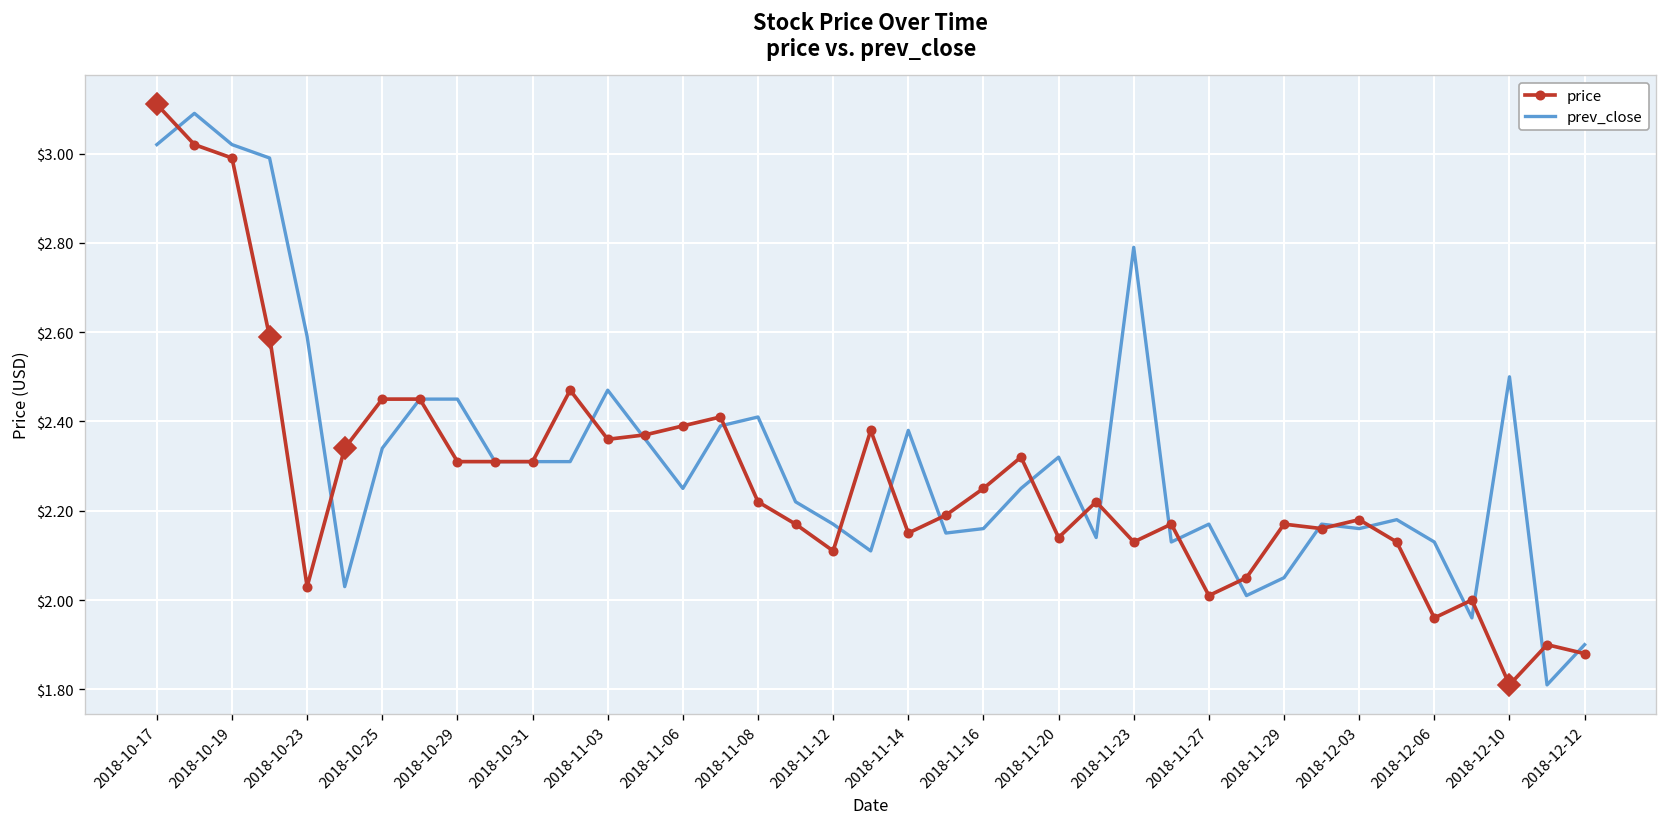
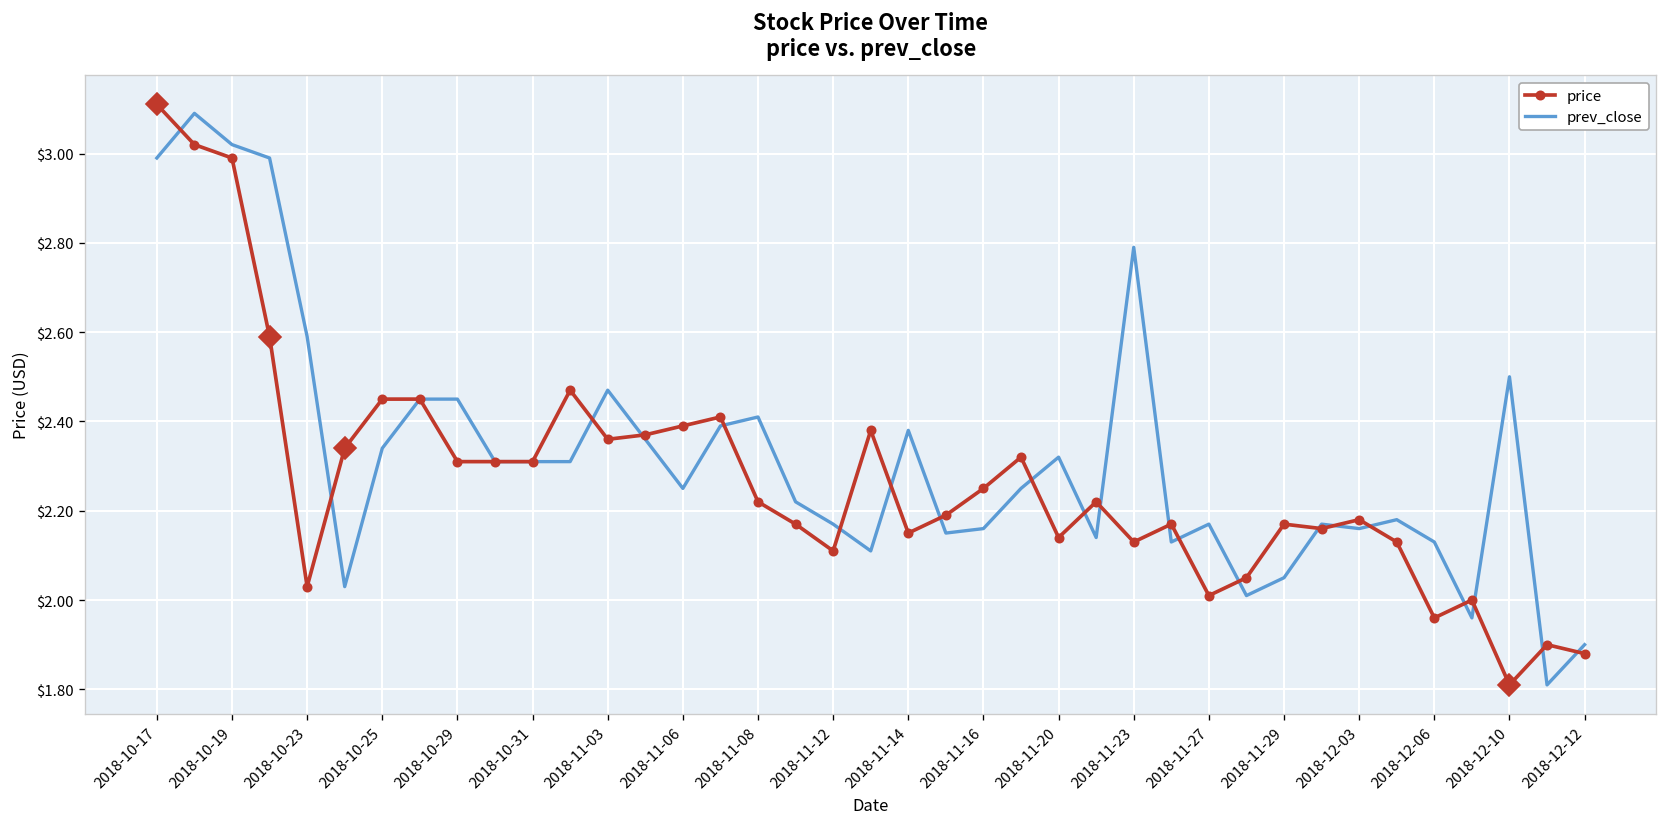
prev_close, 2018-10-17: $3.02 -> $2.99
